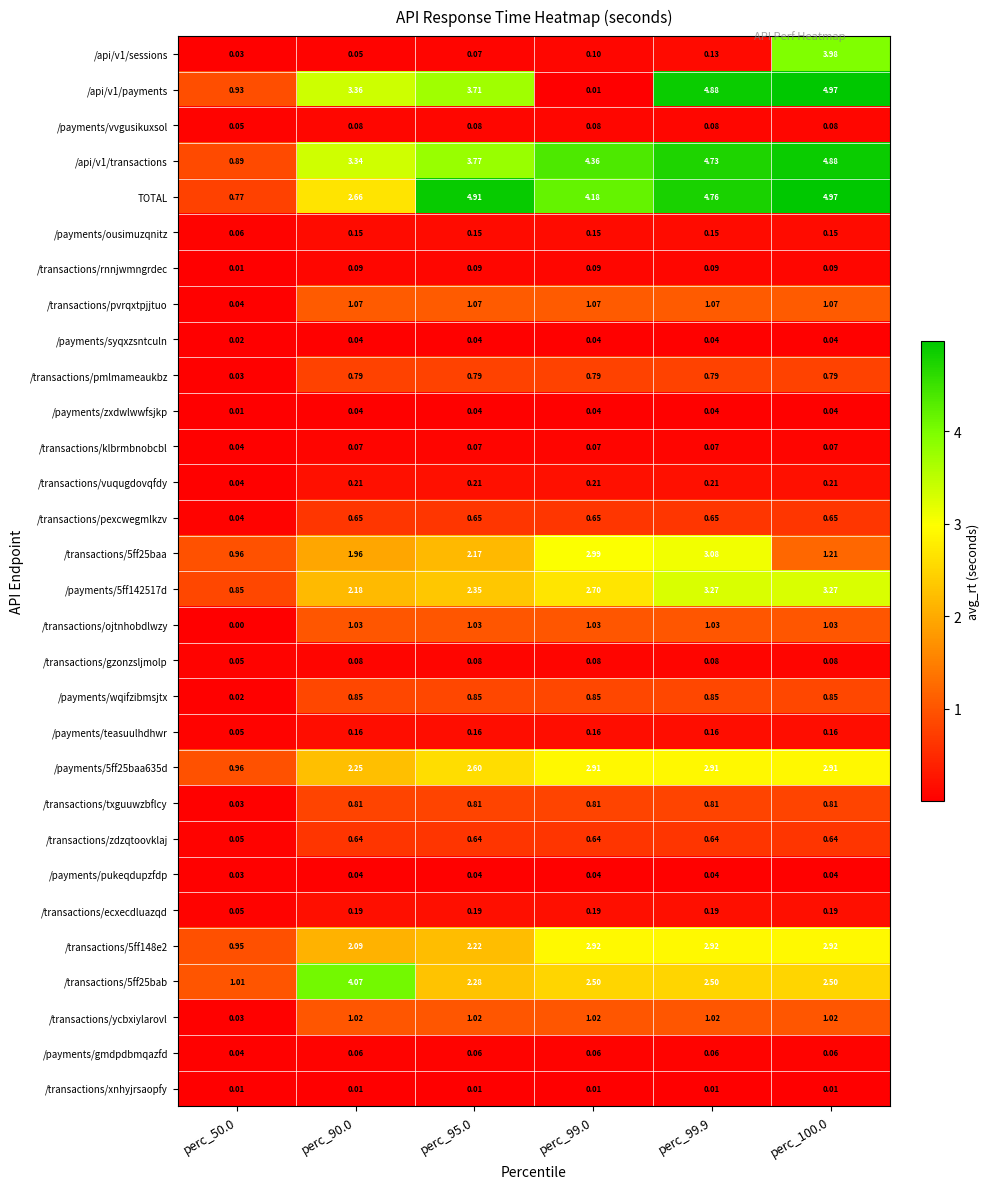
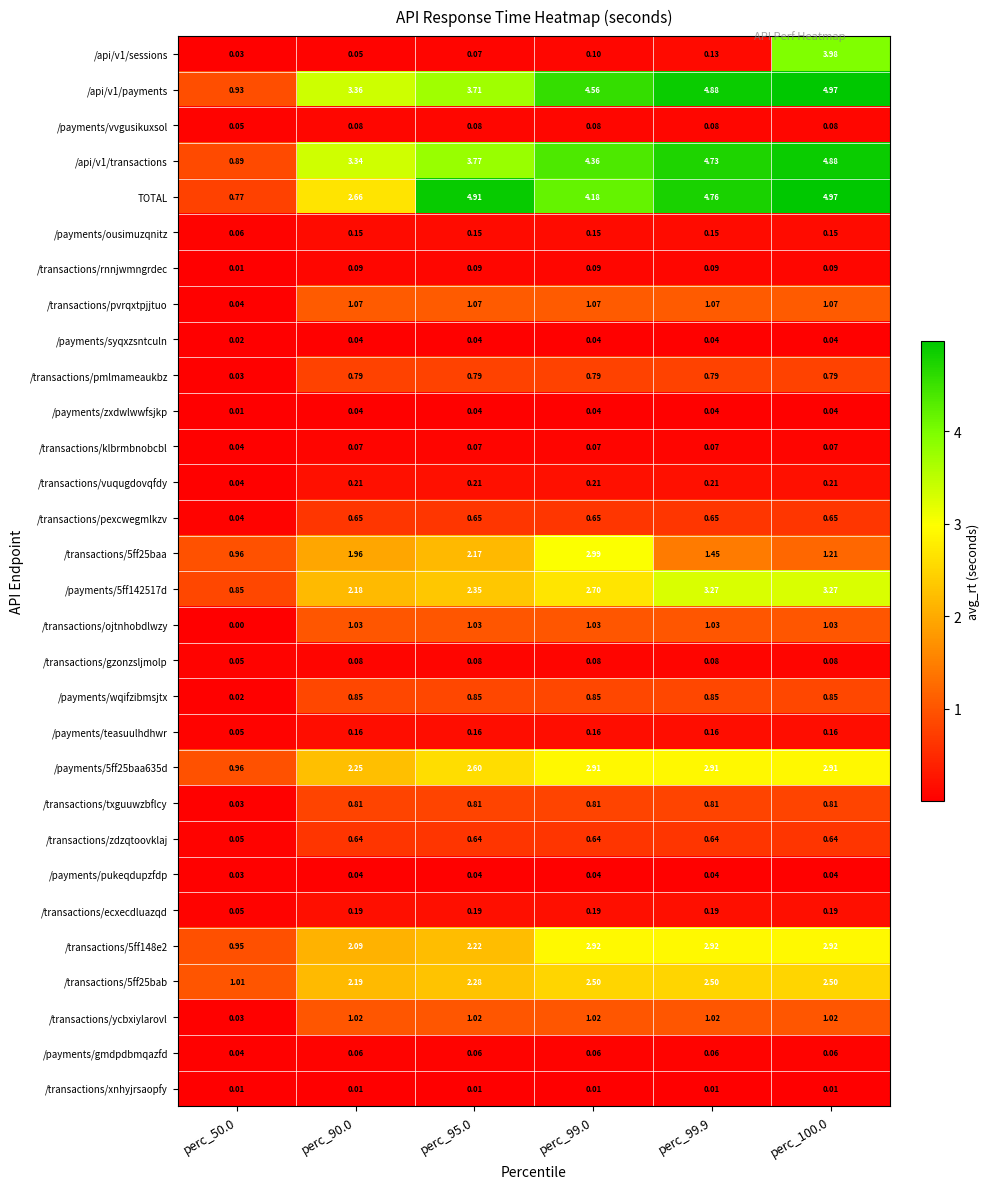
/api/v1/payments, perc_99.0: 0.01 -> 4.56
/transactions/5ff25baa, perc_99.9: 3.08 -> 1.45
/transactions/5ff25bab, perc_90.0: 4.07 -> 2.19
